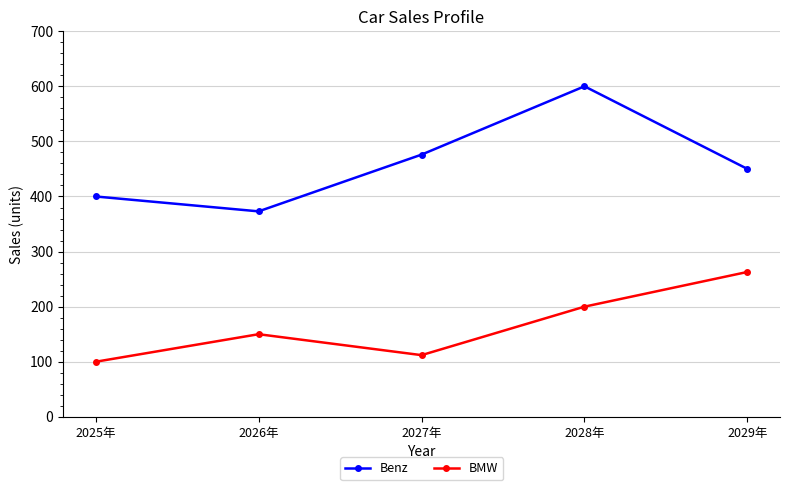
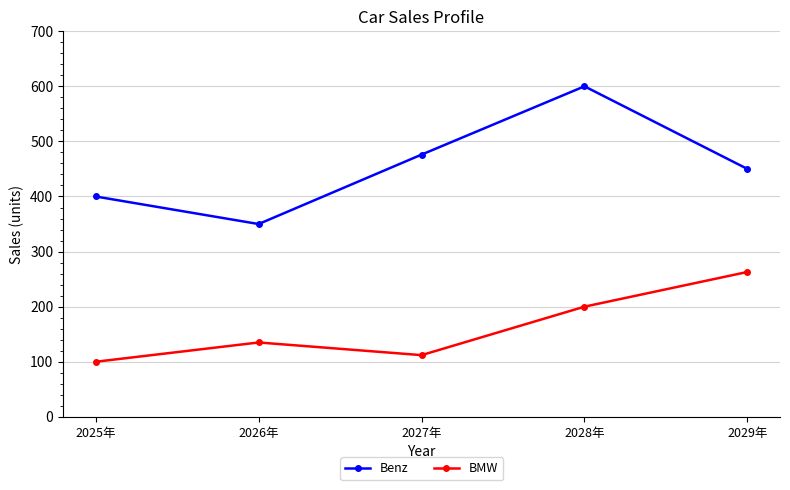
Benz, 2026年: 370 -> 350
BMW, 2026年: 150 -> 140
